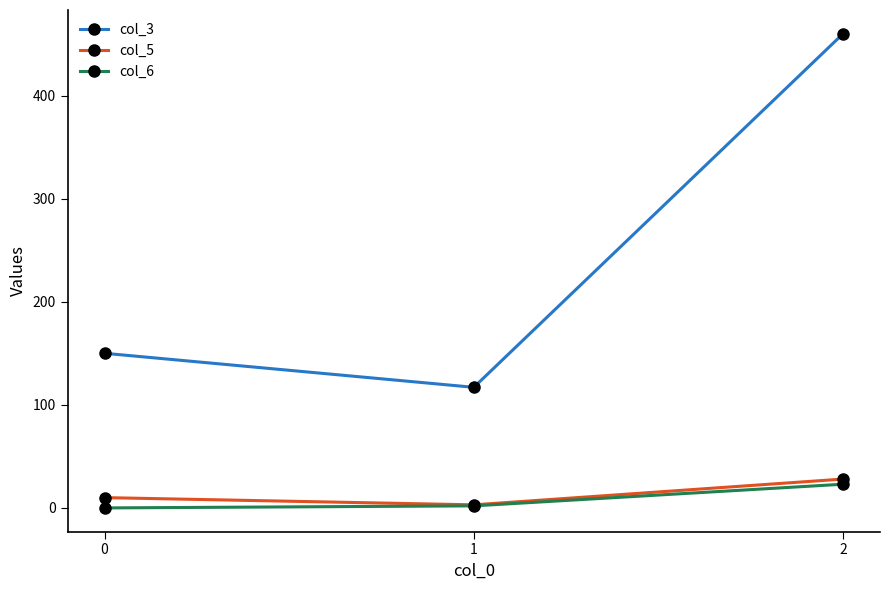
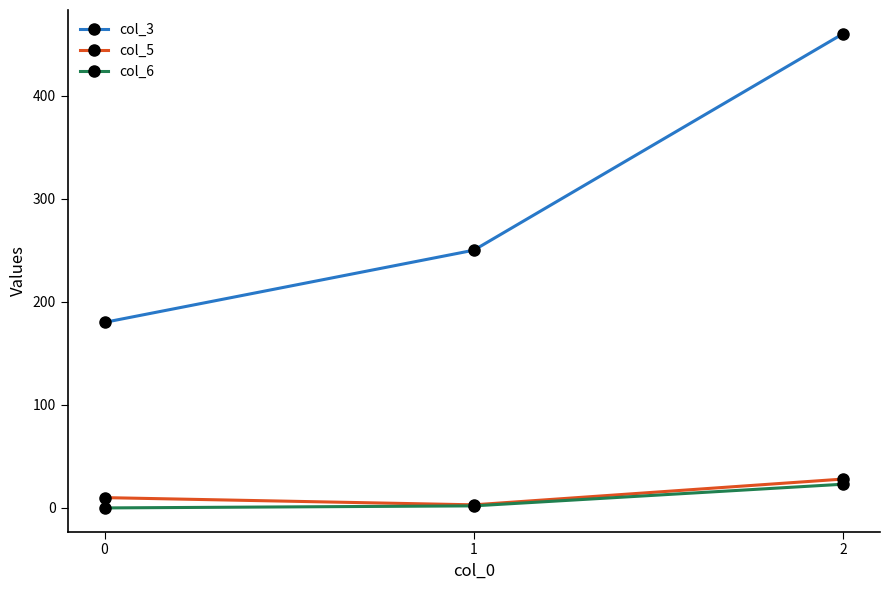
col_3, 0: 150 -> 180
col_3, 1: 117 -> 250
